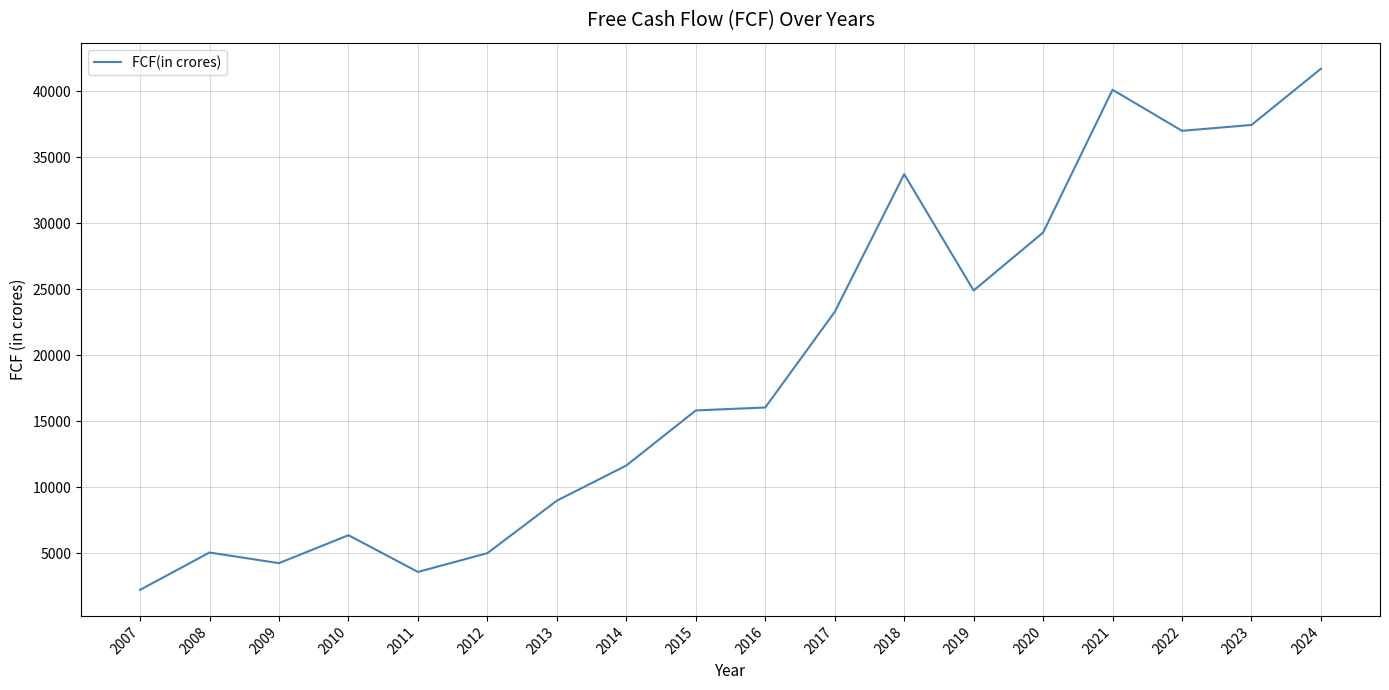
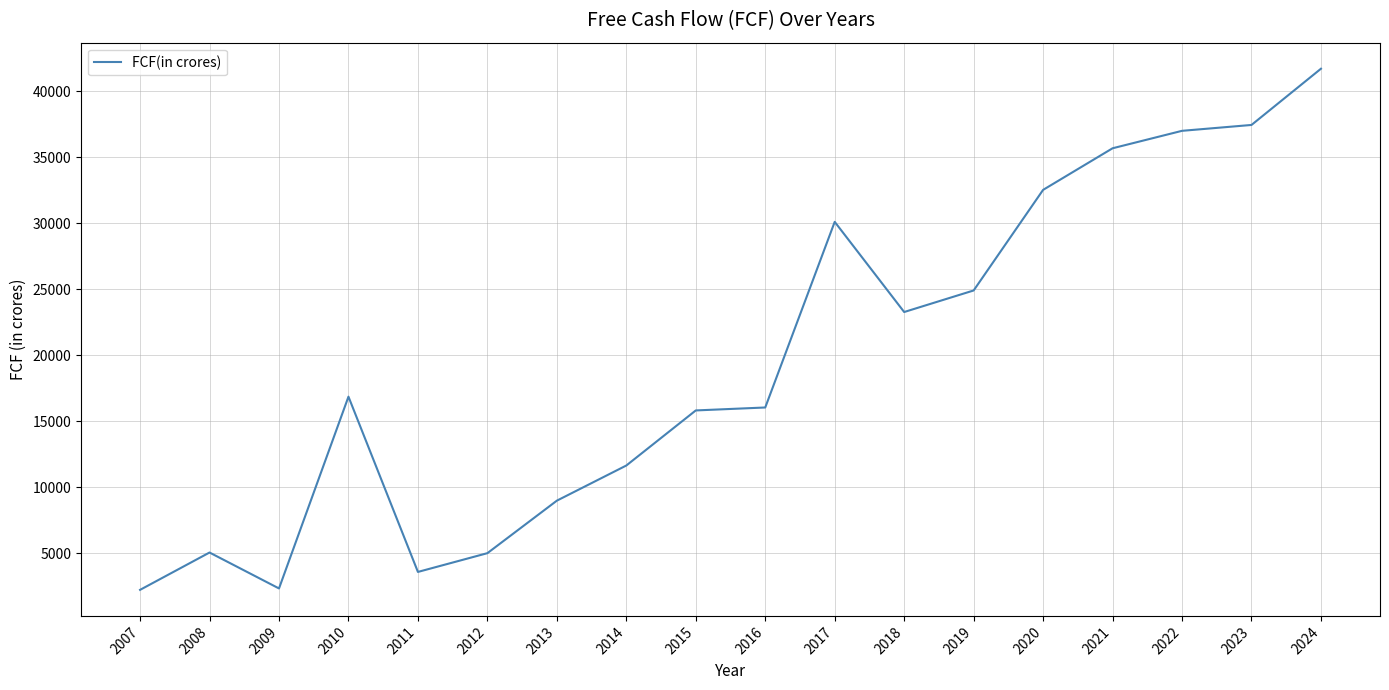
2009: 4200 -> 2300
2010: 6400 -> 16900
2017: 23300 -> 30100
2018: 33700 -> 23300
2020: 29300 -> 32500
2021: 40100 -> 35700
